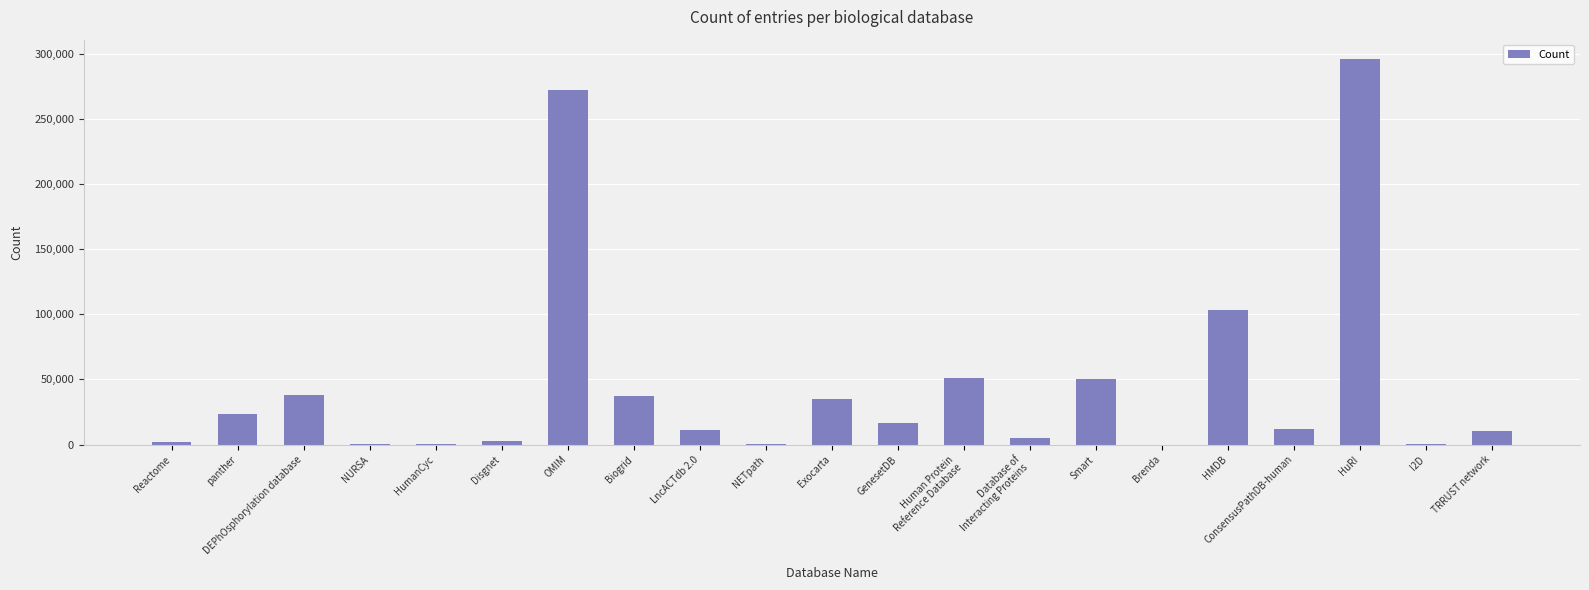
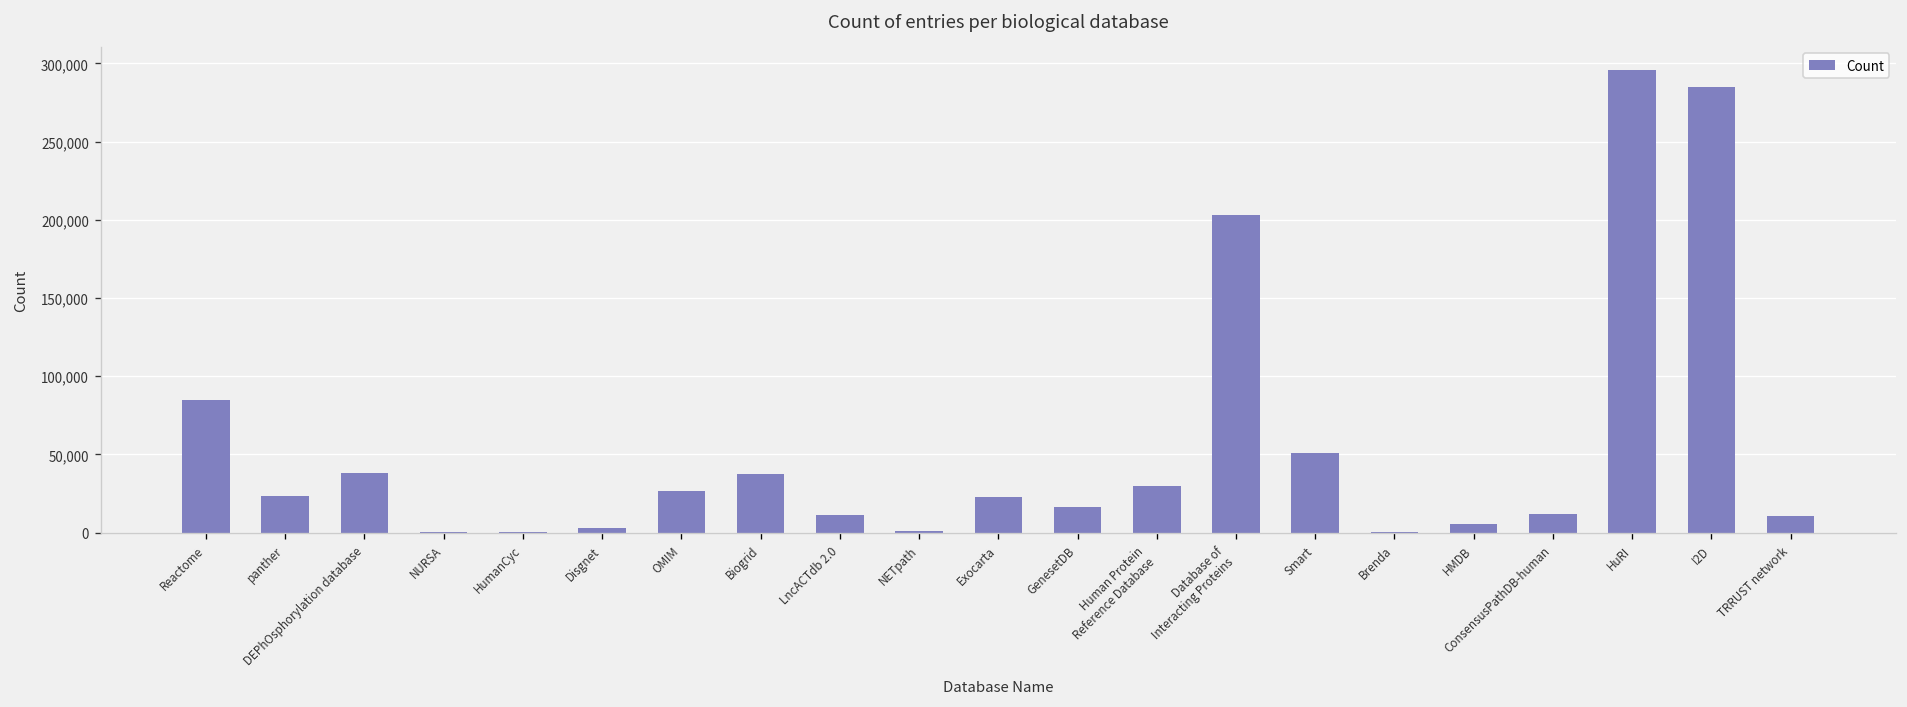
Reactome: 2,000 -> 85,000
OMIM: 272,000 -> 26,000
Exocarta: 35,000 -> 23,000
Human Protein Reference Database: 51,000 -> 30,000
Database of Interacting Proteins: 5,000 -> 203,000
HMDB: 103,000 -> 5,000
I2D: 1,000 -> 285,000
